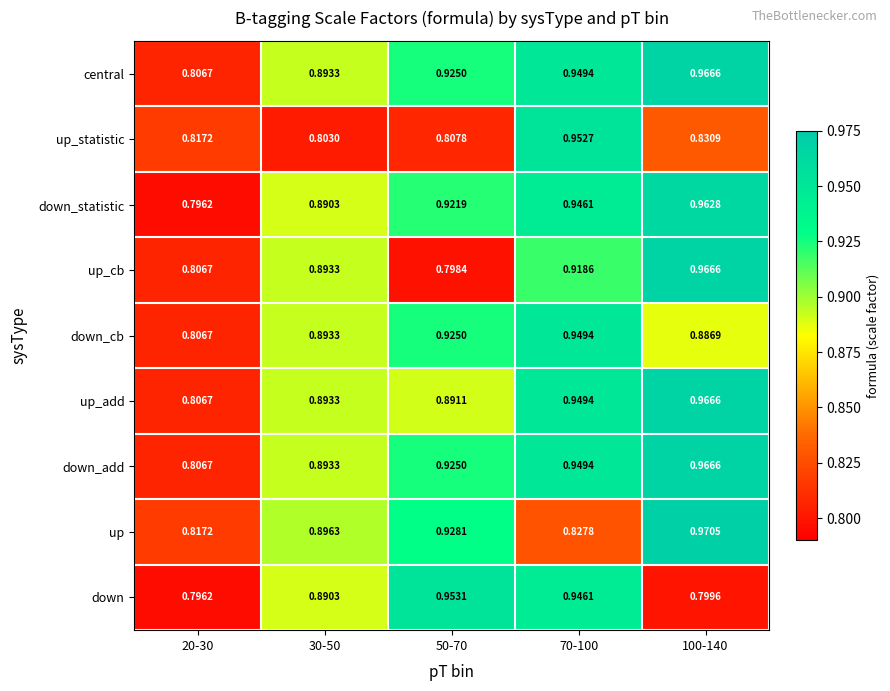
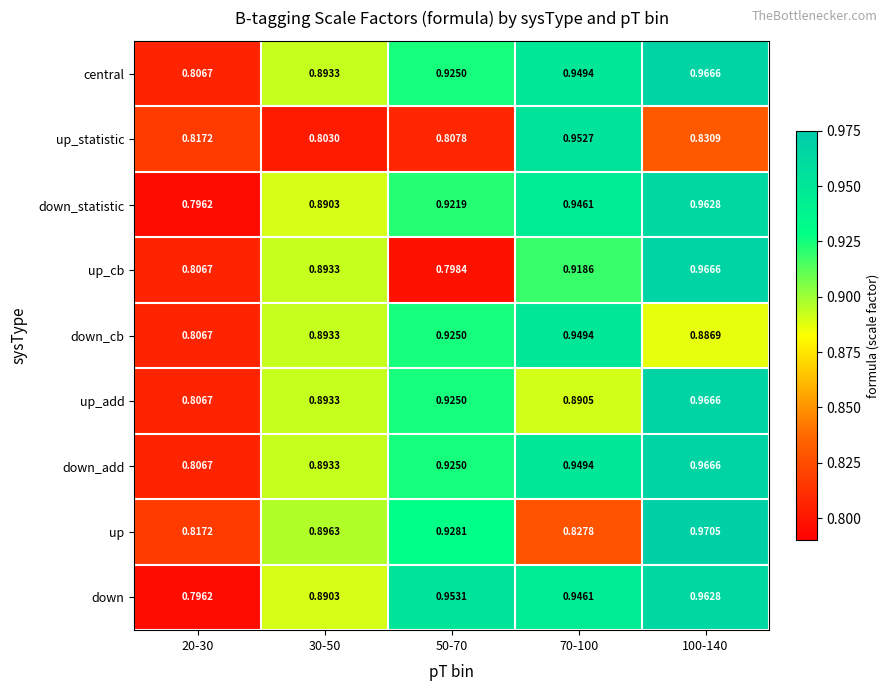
up_add, 50-70: 0.8911 -> 0.9250
up_add, 70-100: 0.9494 -> 0.8905
down, 100-140: 0.7996 -> 0.9628
